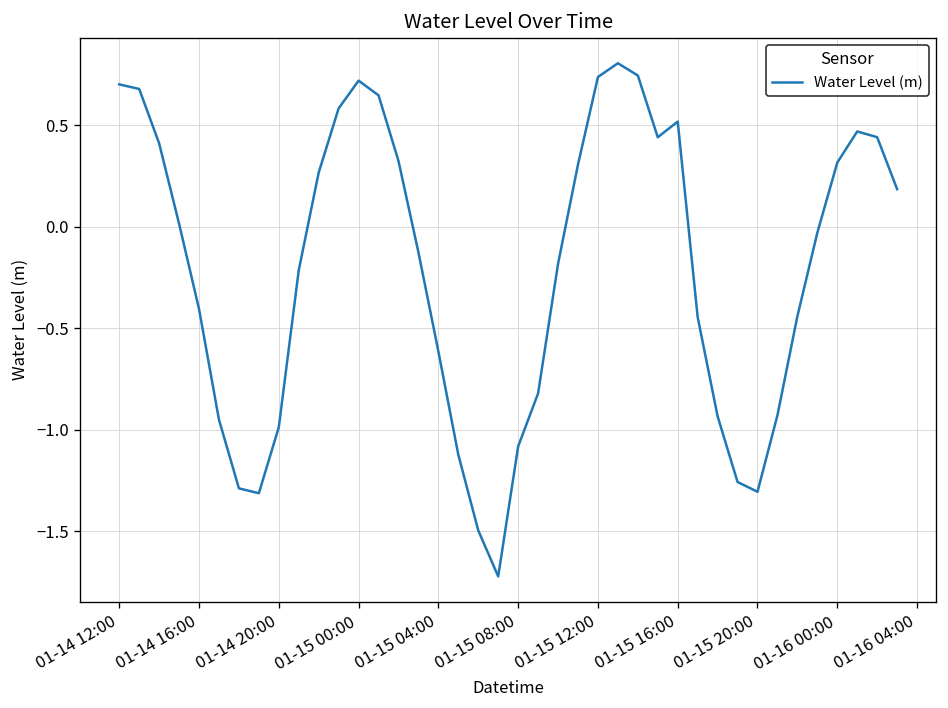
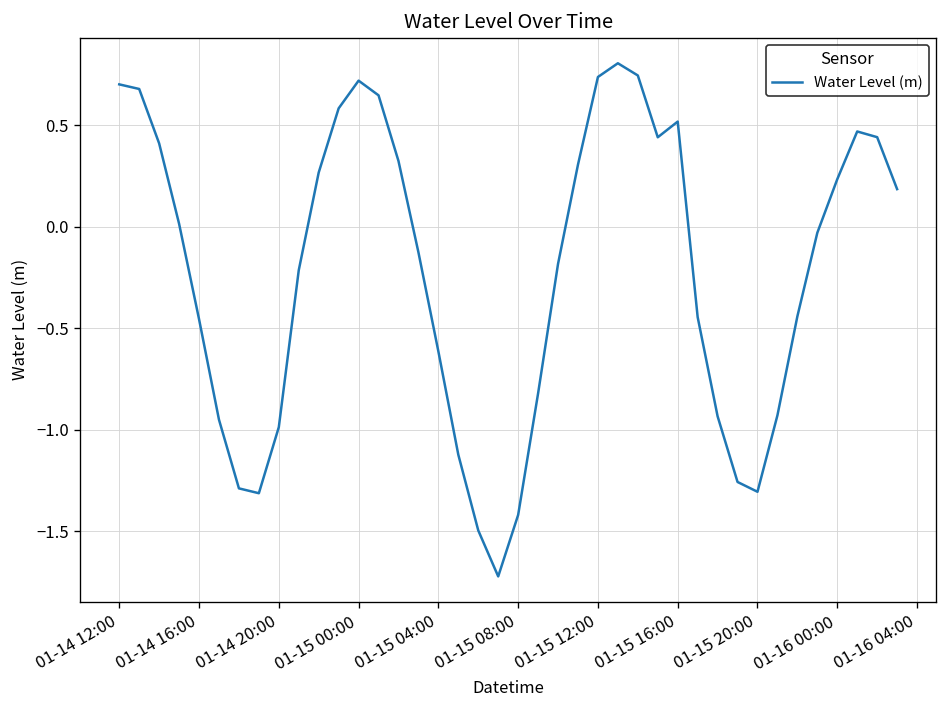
01-14 16:00: -0.41 -> -0.45
01-15 08:00: -1.08 -> -1.42
01-16 00:00: 0.32 -> 0.23
